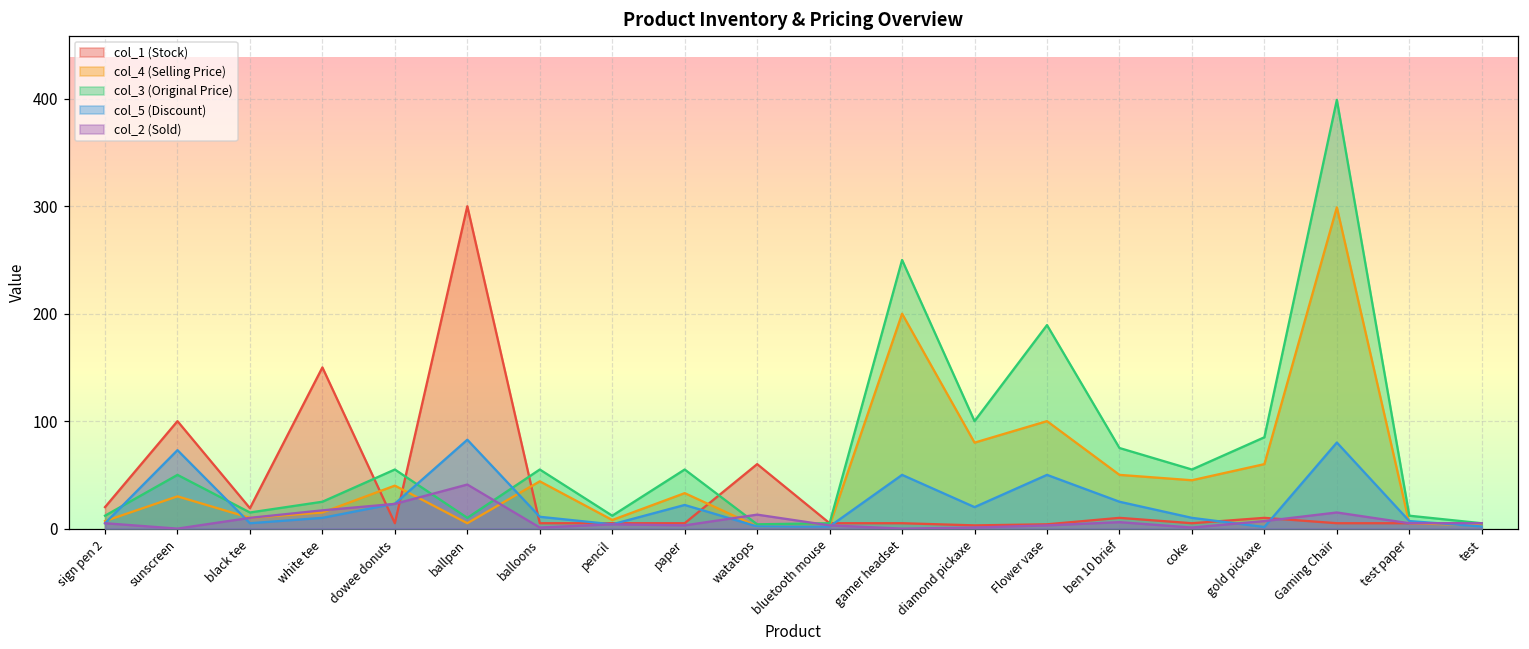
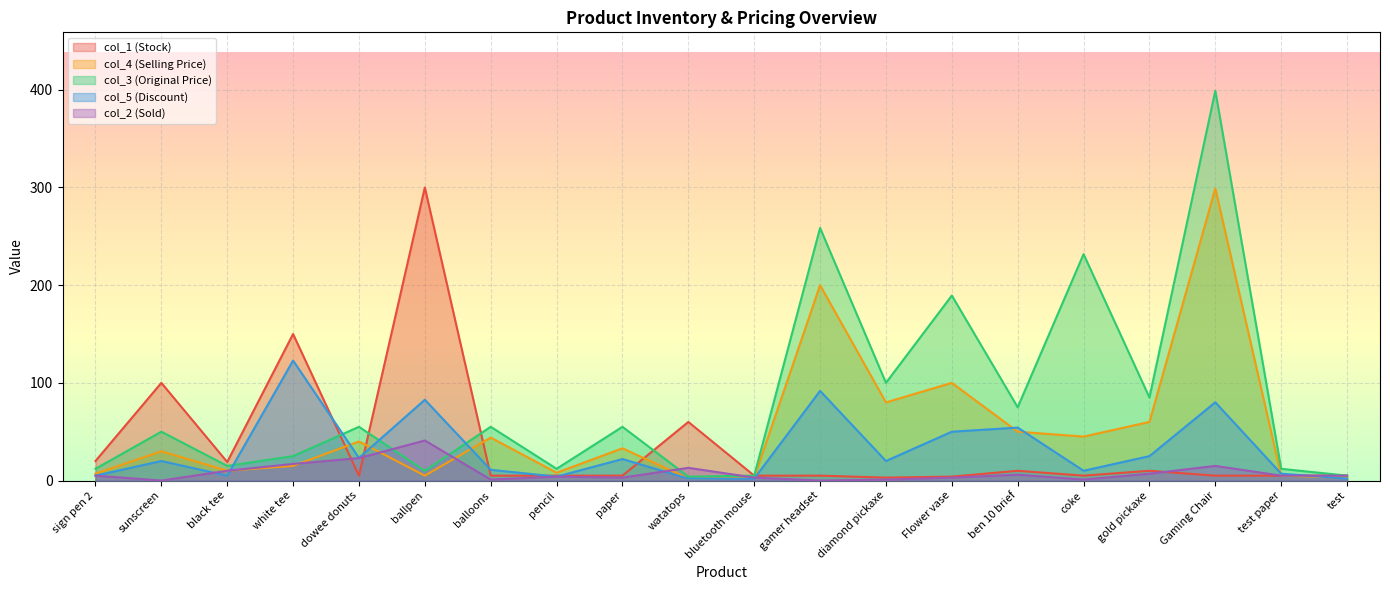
col_5 (Discount), sunscreen: 70 -> 20
col_5 (Discount), white tee: 10 -> 120
col_3 (Original Price), gamer headset: 250 -> 260
col_5 (Discount), gamer headset: 50 -> 90
col_5 (Discount), ben 10 brief: 30 -> 50
col_3 (Original Price), coke: 60 -> 230
col_5 (Discount), gold pickaxe: 0 -> 30
